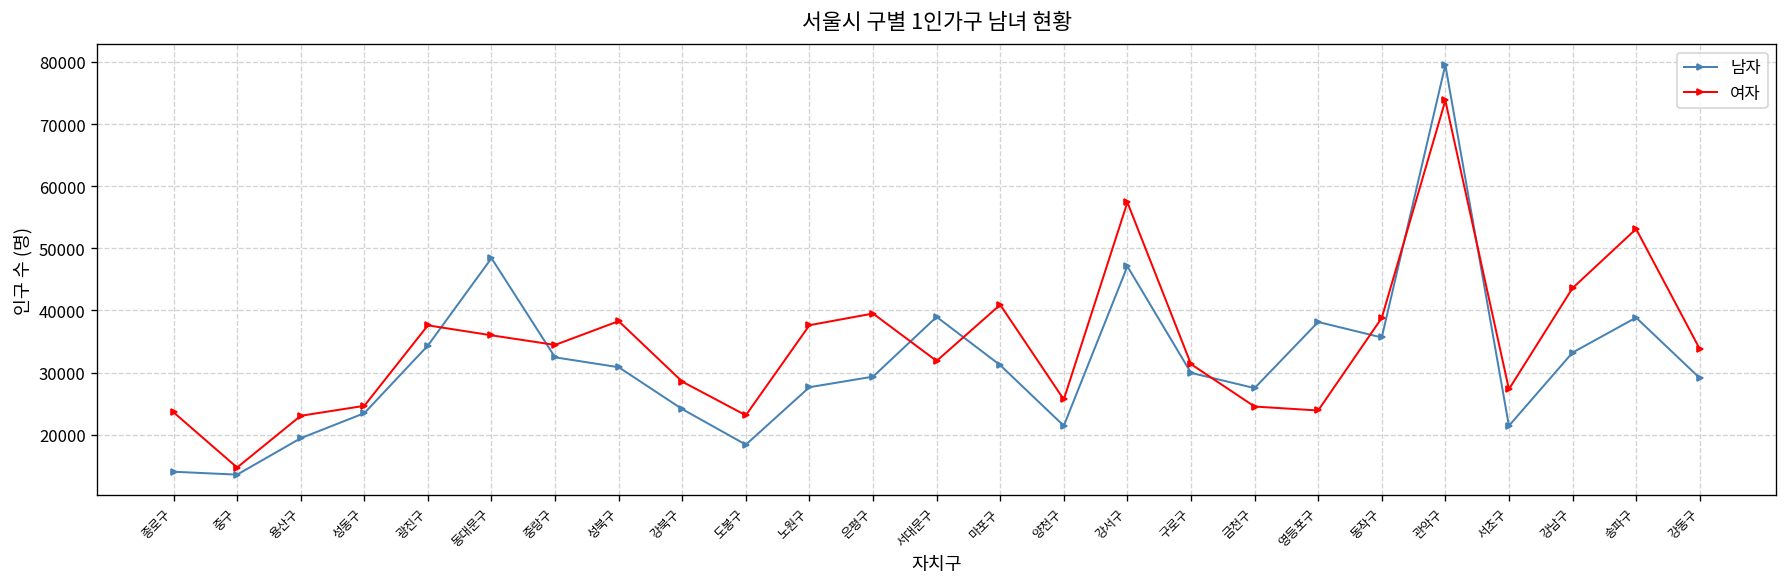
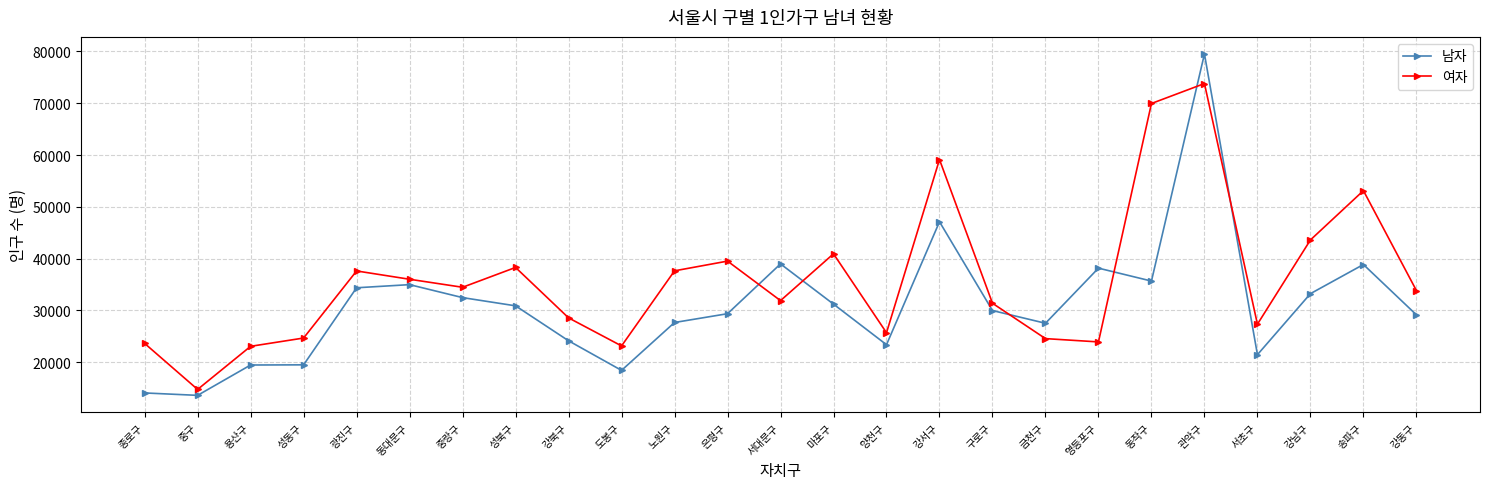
남자, 성동구: 23000 -> 19000
남자, 동대문구: 48000 -> 35000
남자, 양천구: 21000 -> 23000
여자, 강서구: 57000 -> 59000
여자, 동작구: 39000 -> 70000
